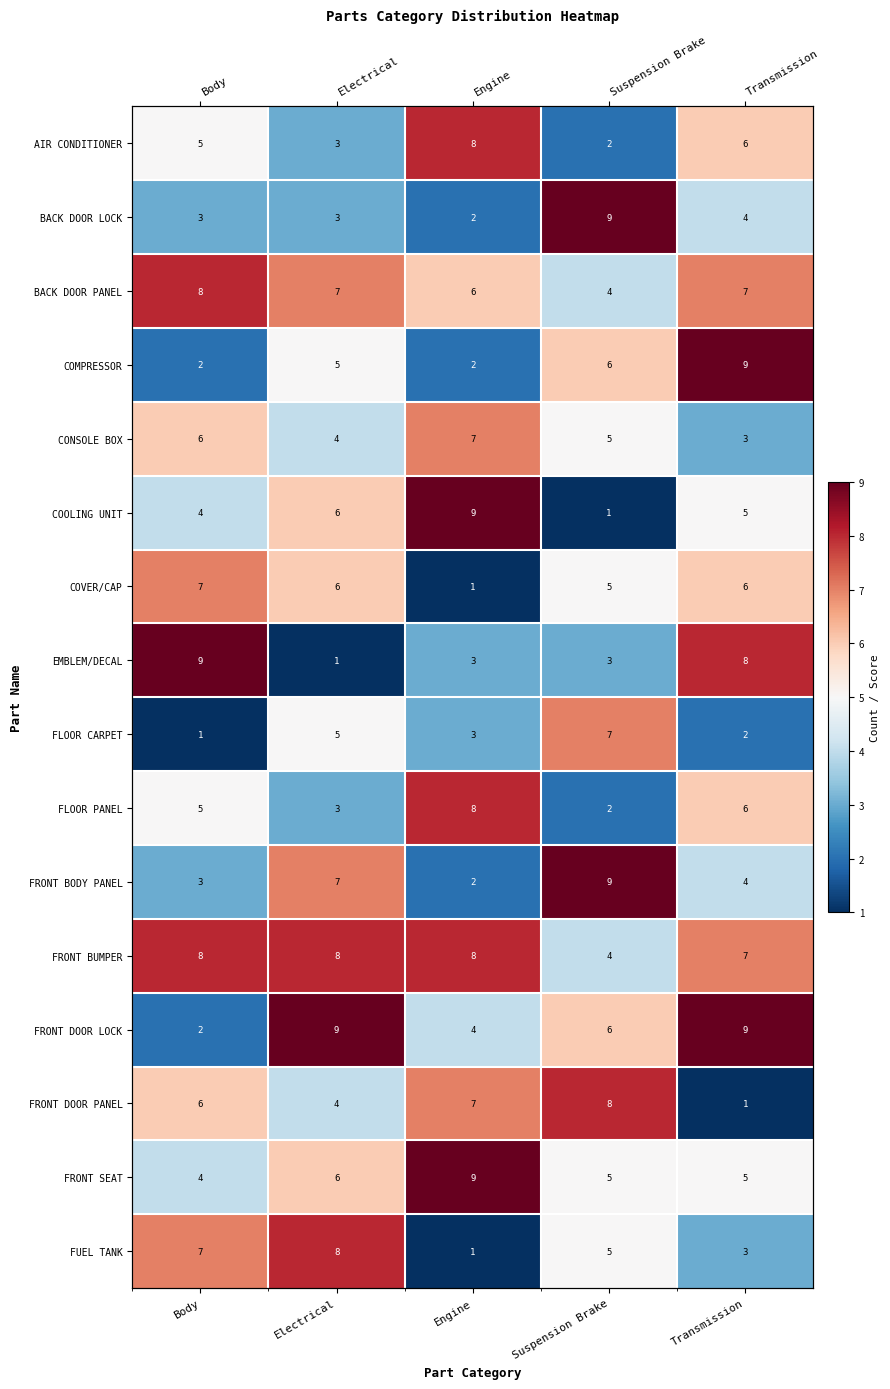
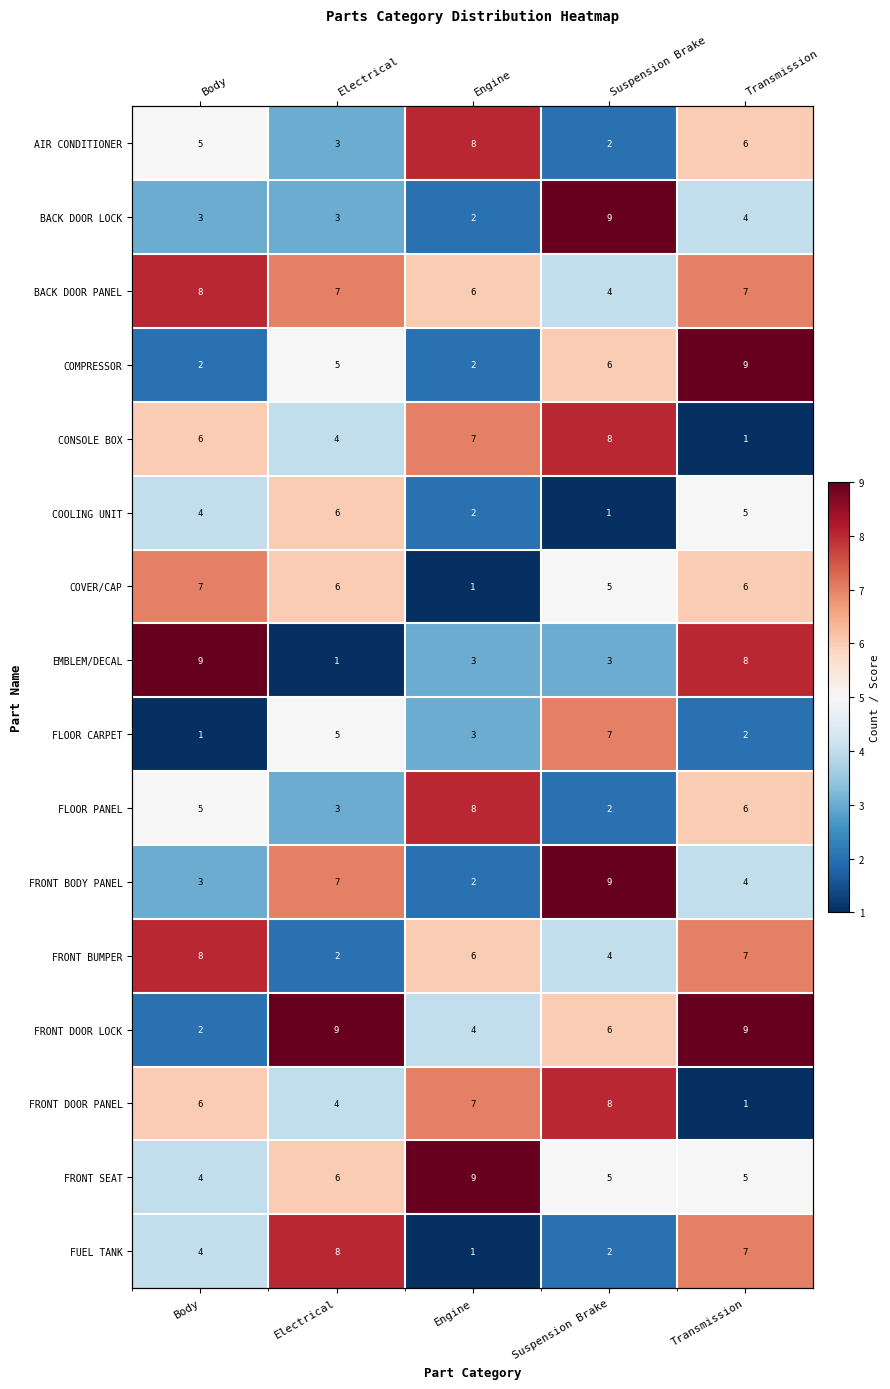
CONSOLE BOX, Suspension Brake: 5 -> 8
CONSOLE BOX, Transmission: 3 -> 1
COOLING UNIT, Engine: 9 -> 2
FRONT BUMPER, Electrical: 8 -> 2
FRONT BUMPER, Engine: 8 -> 6
FUEL TANK, Body: 7 -> 4
FUEL TANK, Suspension Brake: 5 -> 2
FUEL TANK, Transmission: 3 -> 7
